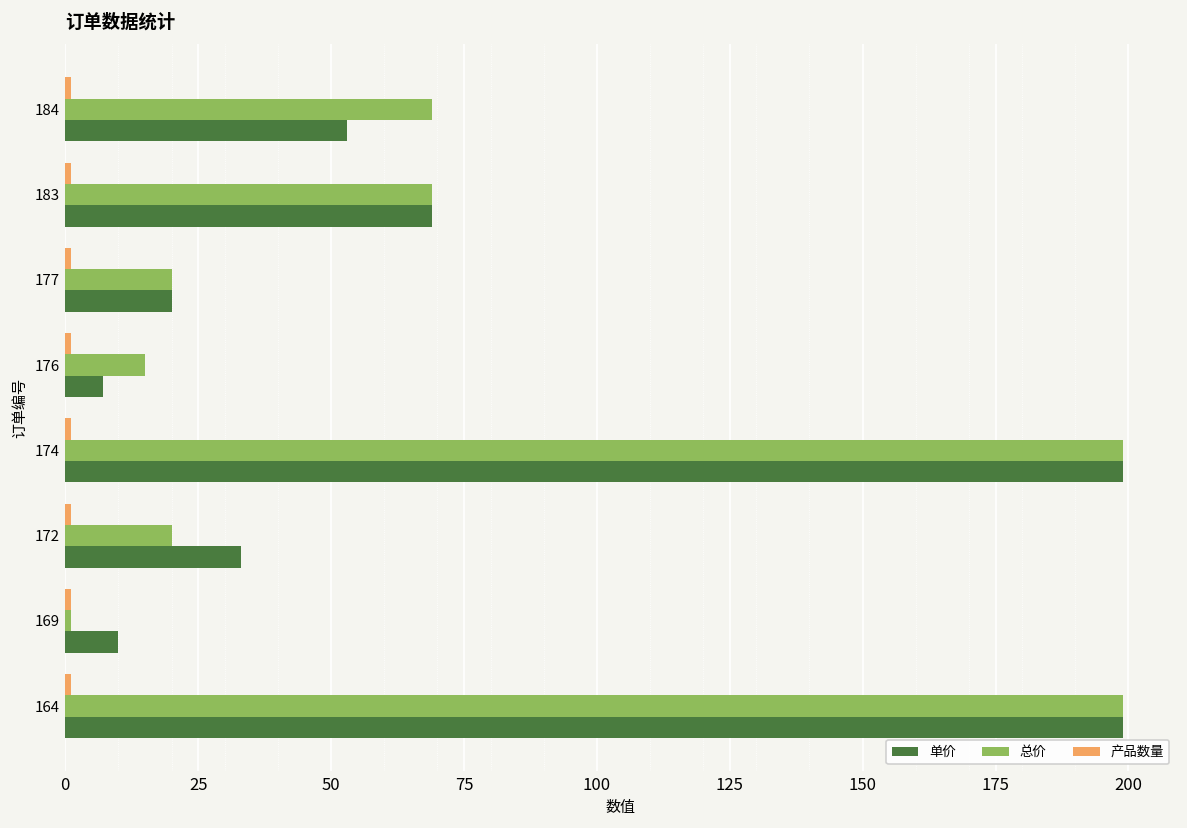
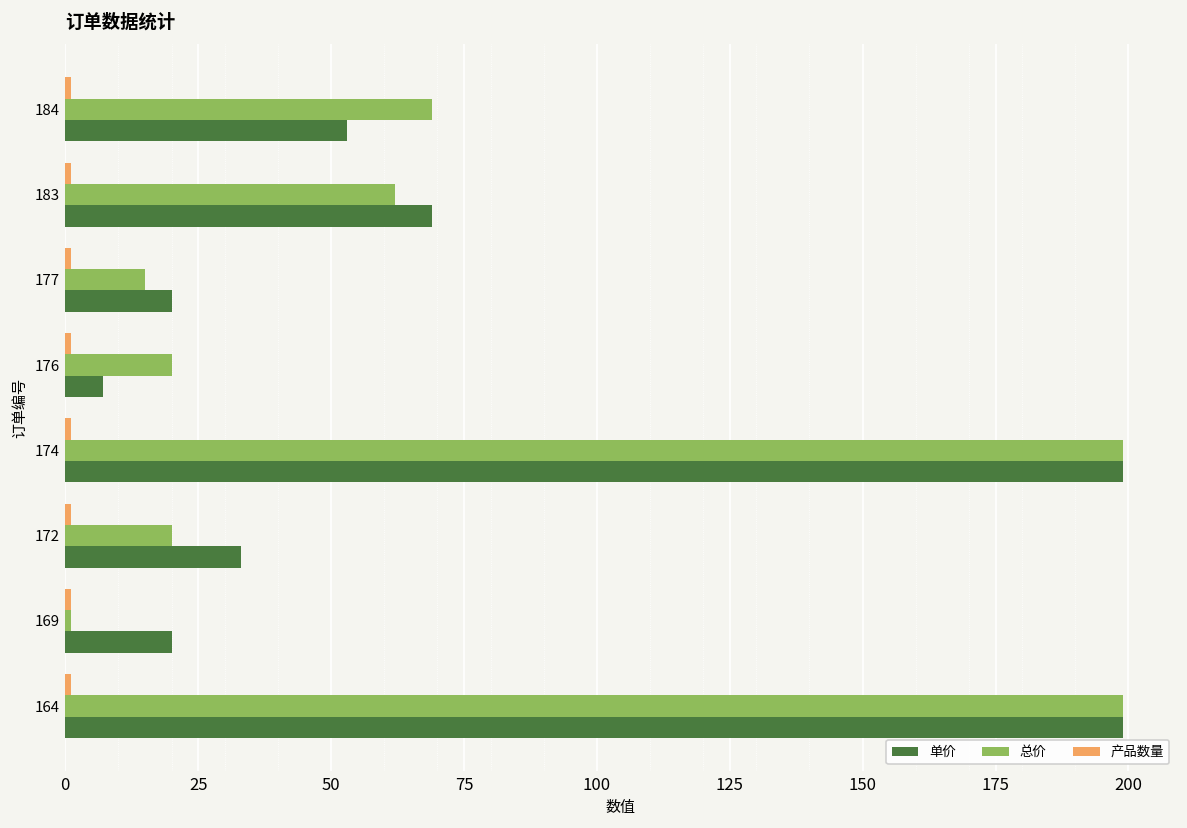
总价, 183: 69 -> 62
总价, 177: 20 -> 15
总价, 176: 15 -> 20
单价, 169: 10 -> 20
